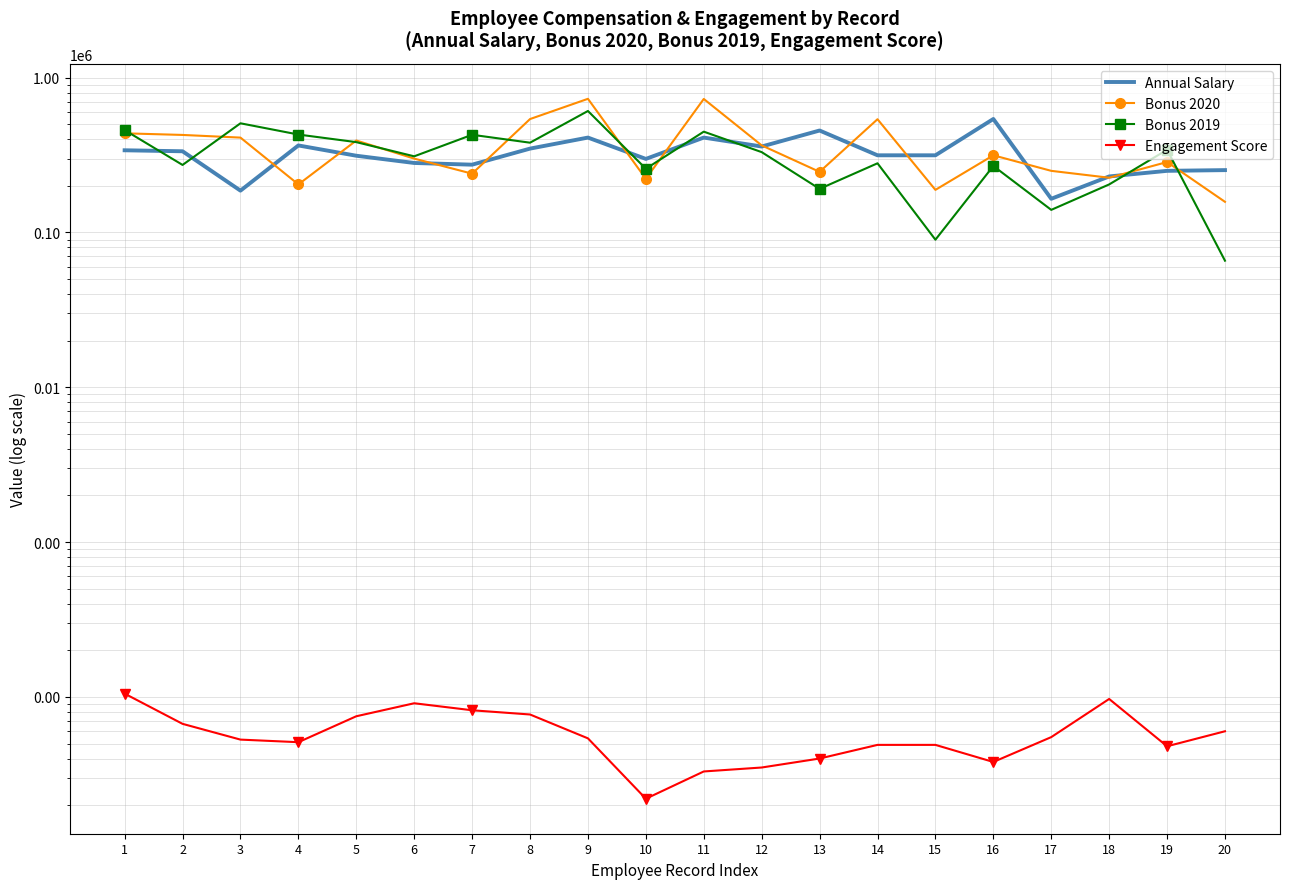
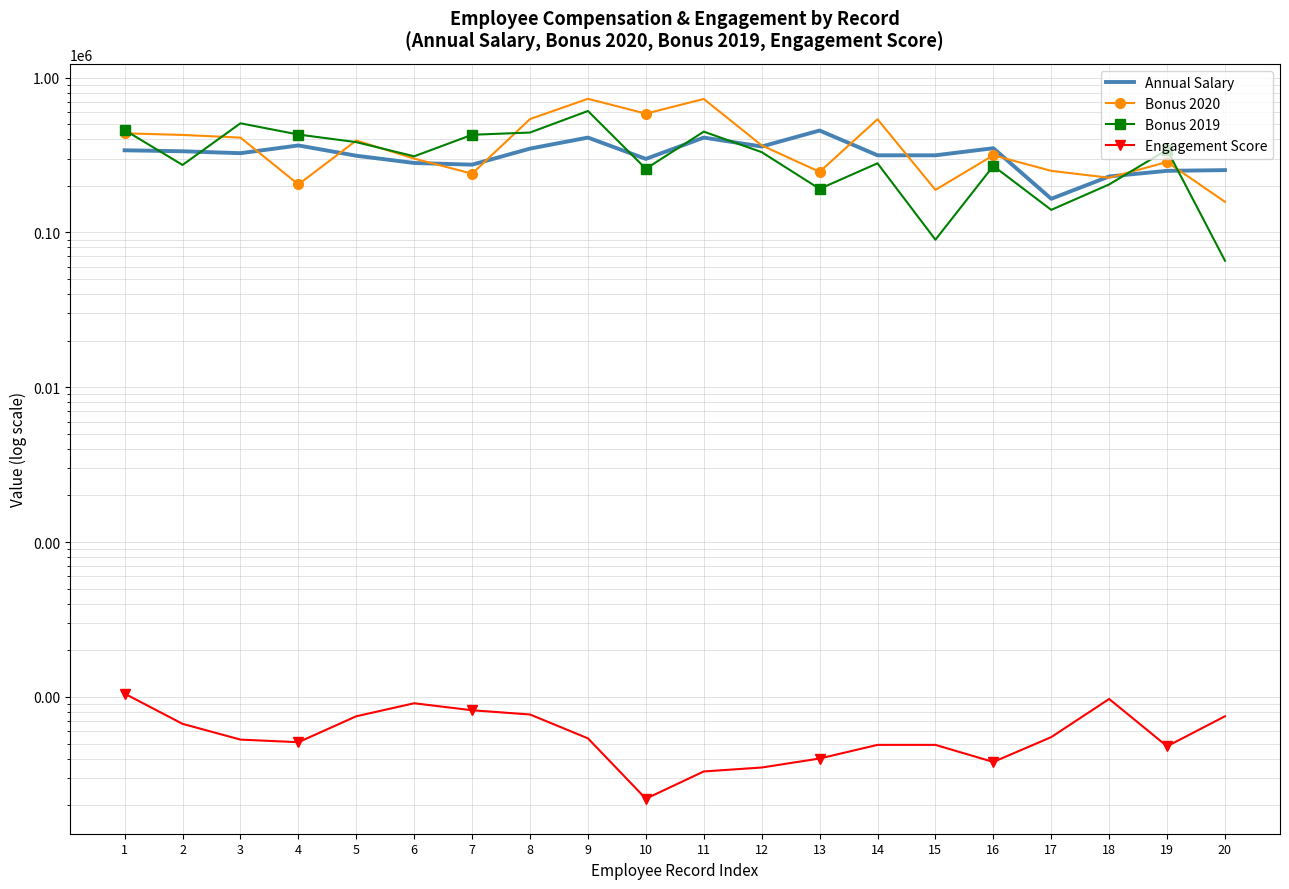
Annual Salary, 3: 190000 -> 330000
Bonus 2019, 8: 380000 -> 440000
Bonus 2020, 10: 220000 -> 590000
Annual Salary, 16: 540000 -> 350000
Engagement Score, 20: 60 -> 80
